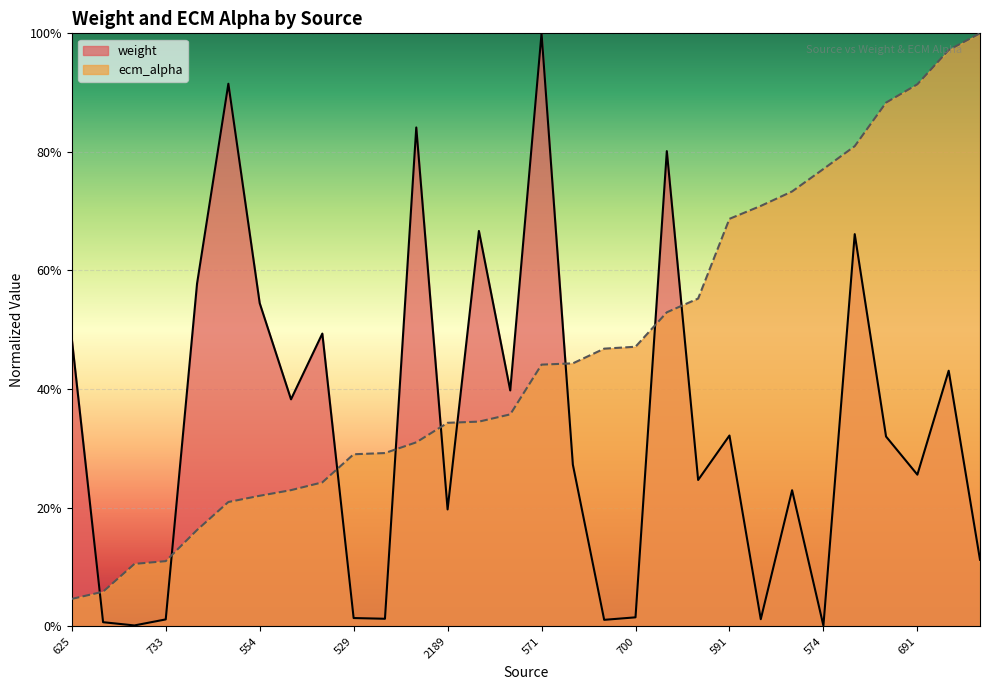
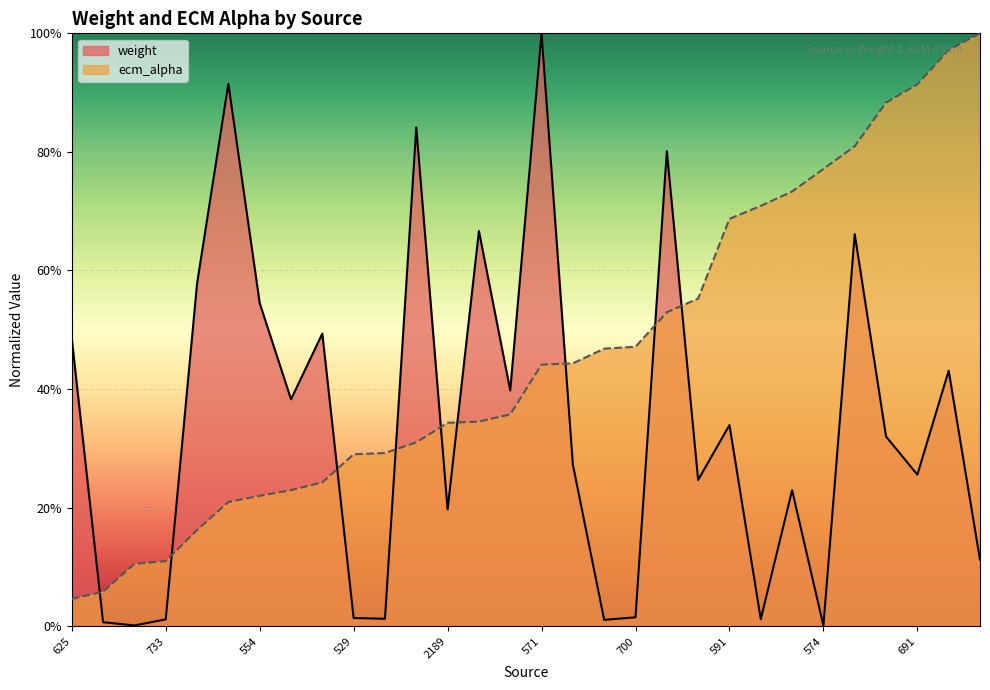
weight, 591: 32% -> 34%
